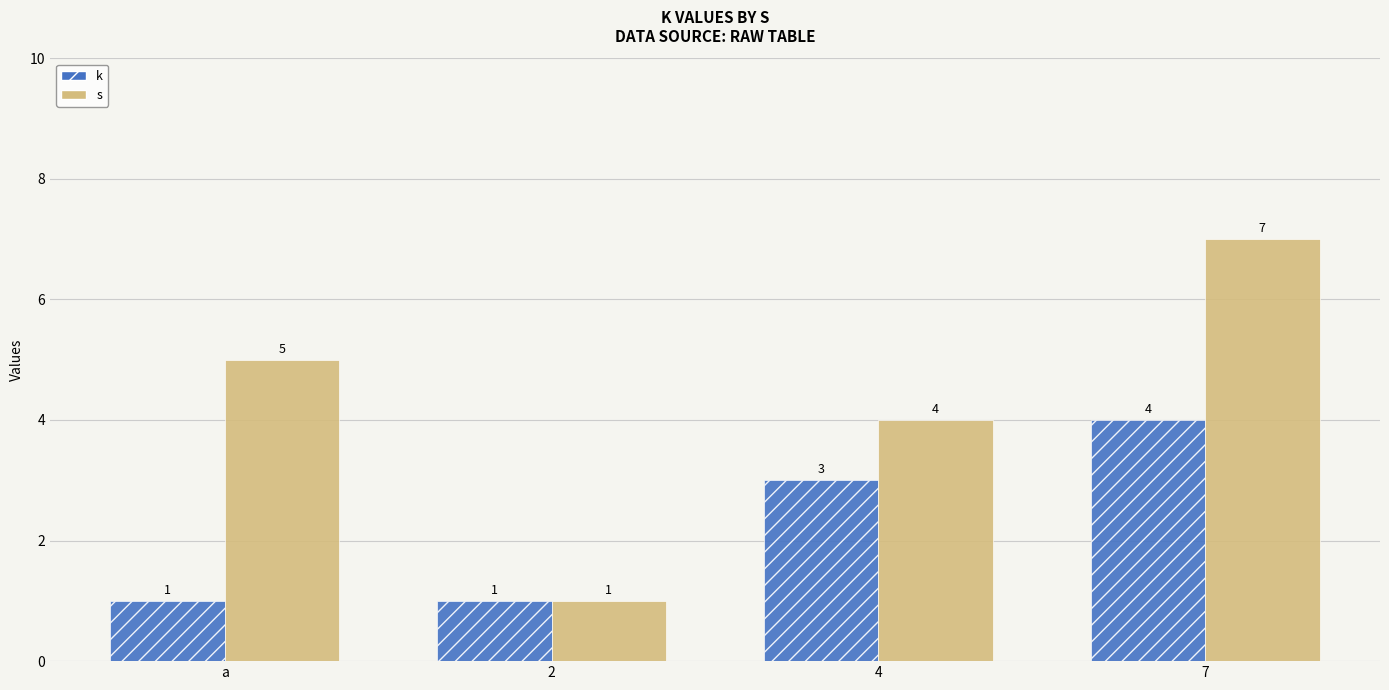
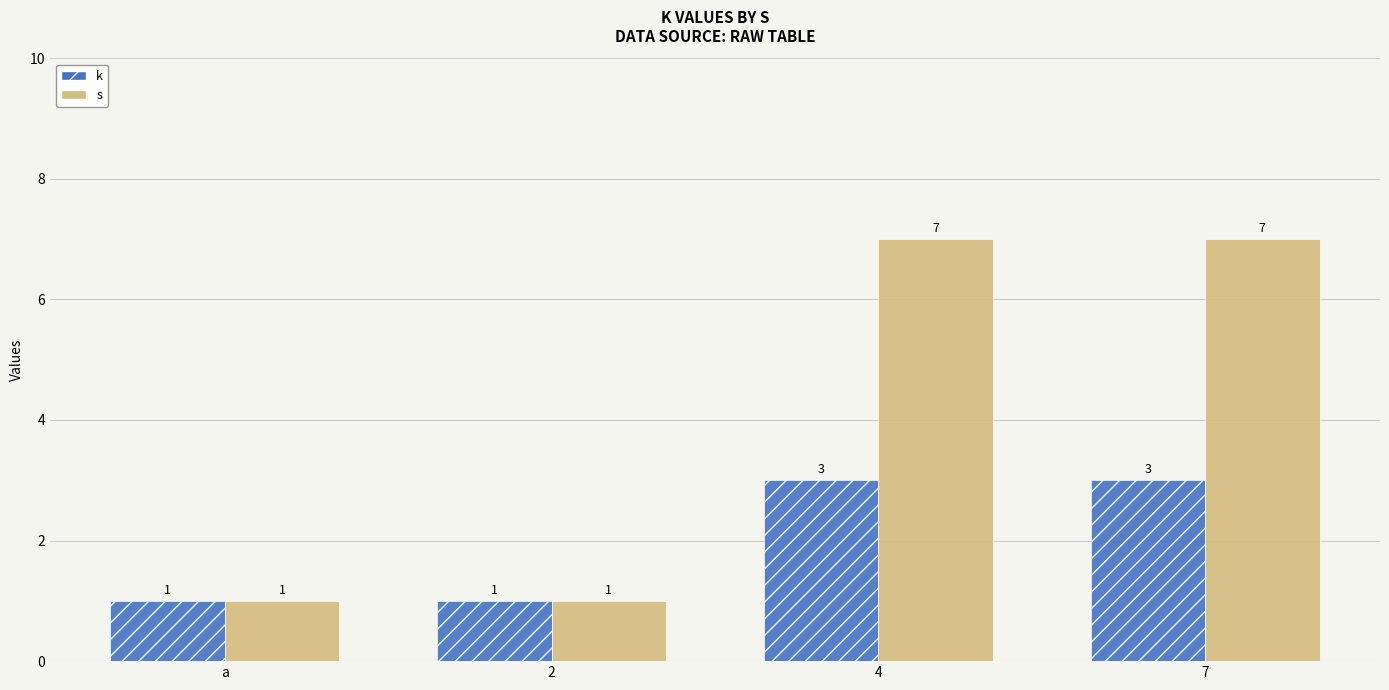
s, a: 5 -> 1
s, 4: 4 -> 7
k, 7: 4 -> 3
